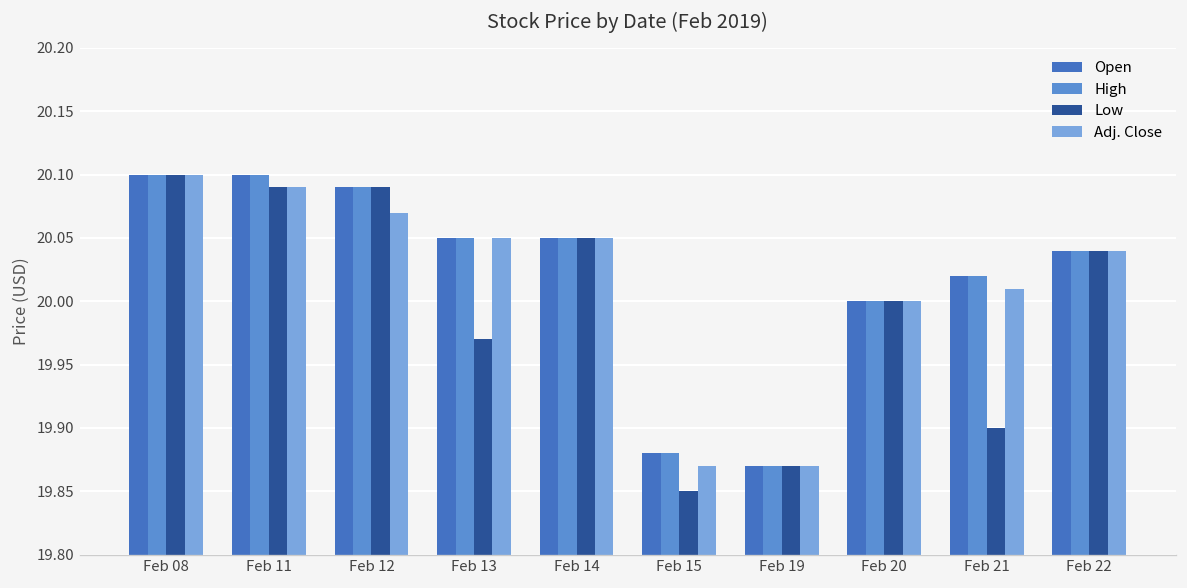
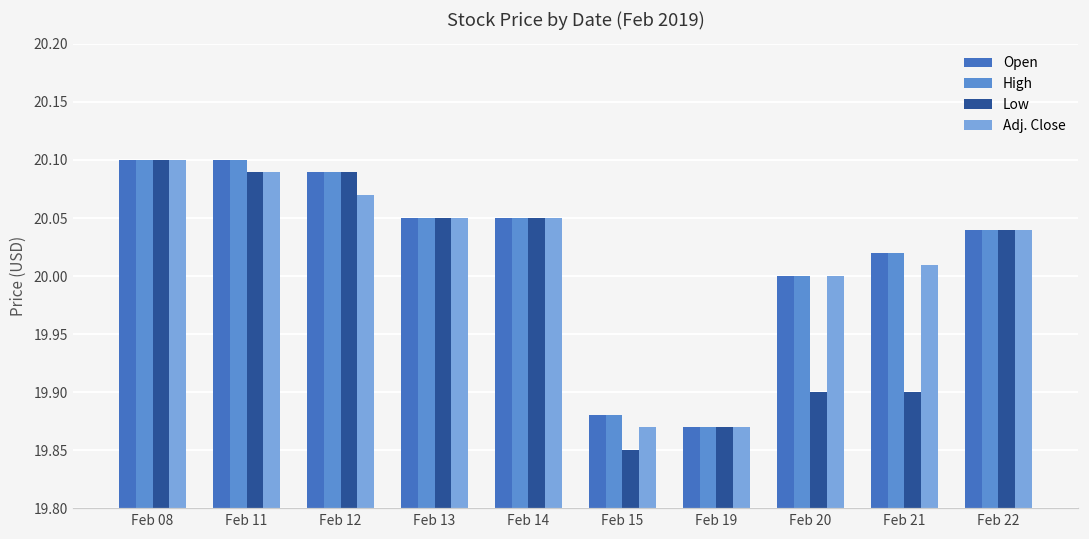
Low, Feb 13: 19.97 -> 20.05
Low, Feb 20: 20.0 -> 19.9
